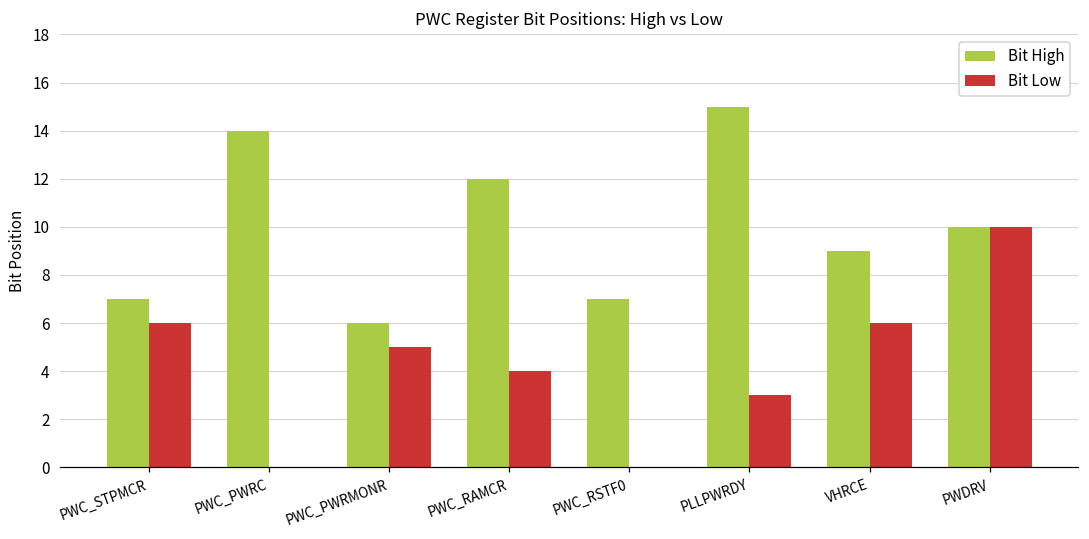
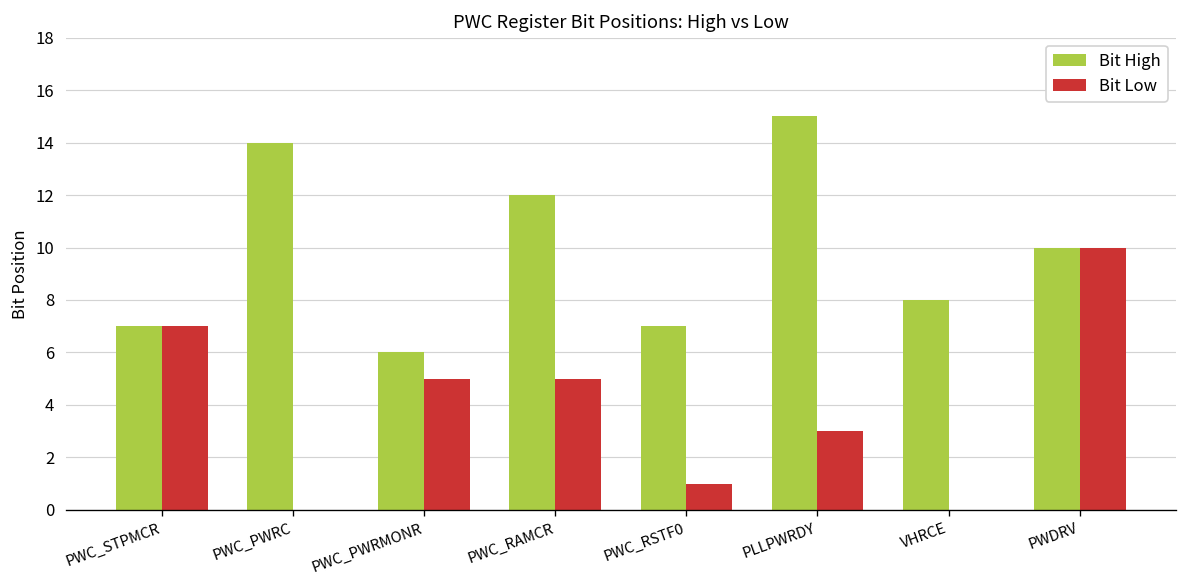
Bit Low, PWC_STPMCR: 6 -> 7
Bit Low, PWC_RAMCR: 4 -> 5
Bit Low, PWC_RSTF0: 0 -> 1
Bit High, VHRCE: 9 -> 8
Bit Low, VHRCE: 6 -> 0
